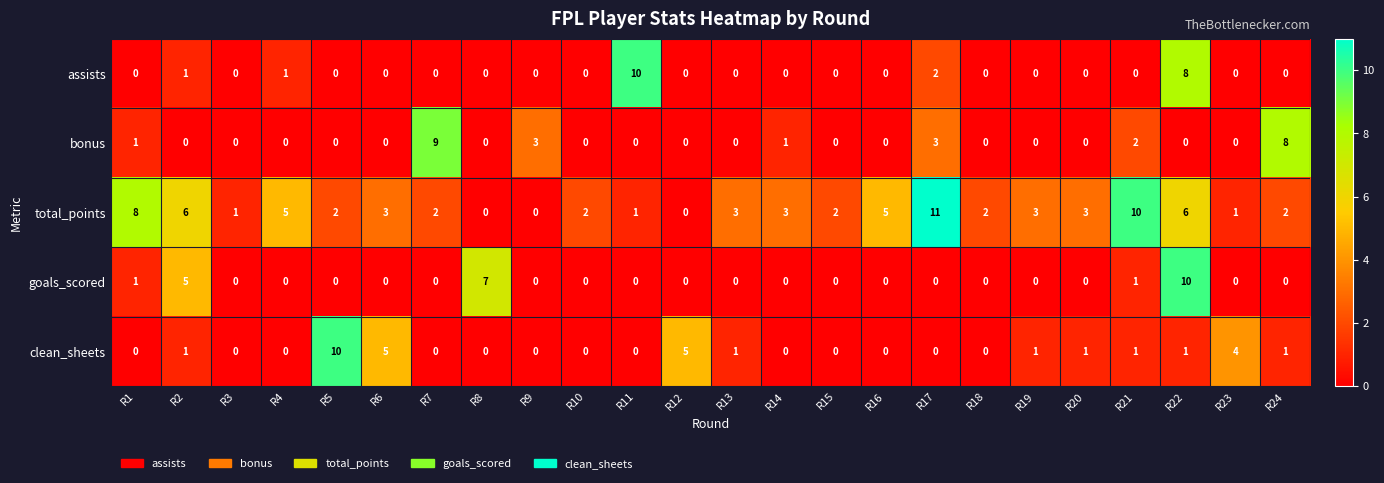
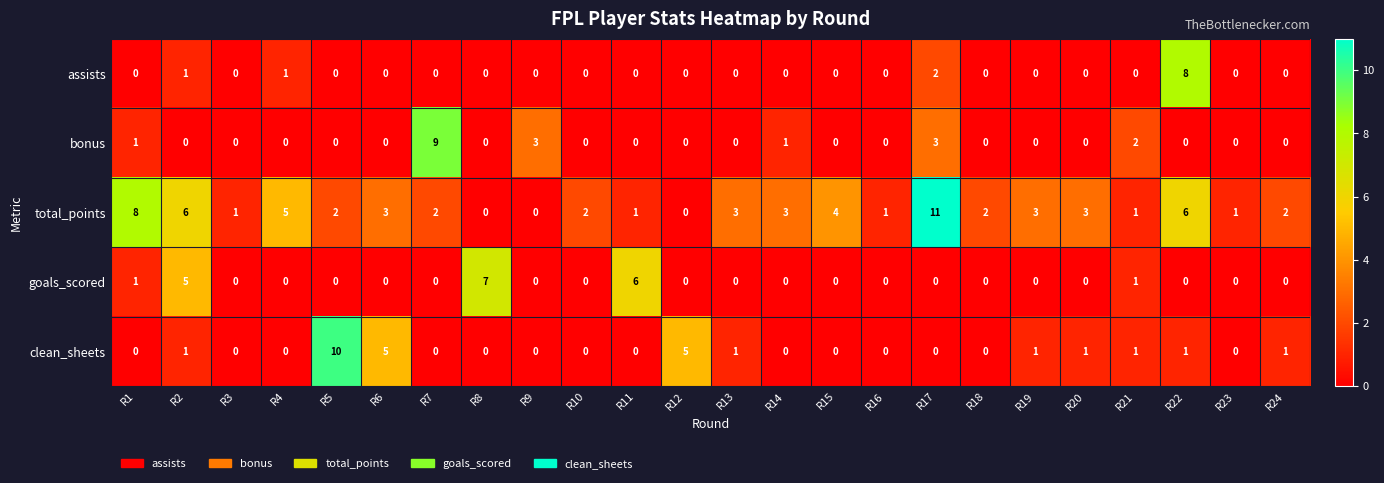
assists, R11: 10 -> 0
bonus, R24: 8 -> 0
total_points, R15: 2 -> 4
total_points, R16: 5 -> 1
total_points, R21: 10 -> 1
goals_scored, R11: 0 -> 6
goals_scored, R22: 10 -> 0
clean_sheets, R23: 4 -> 0
